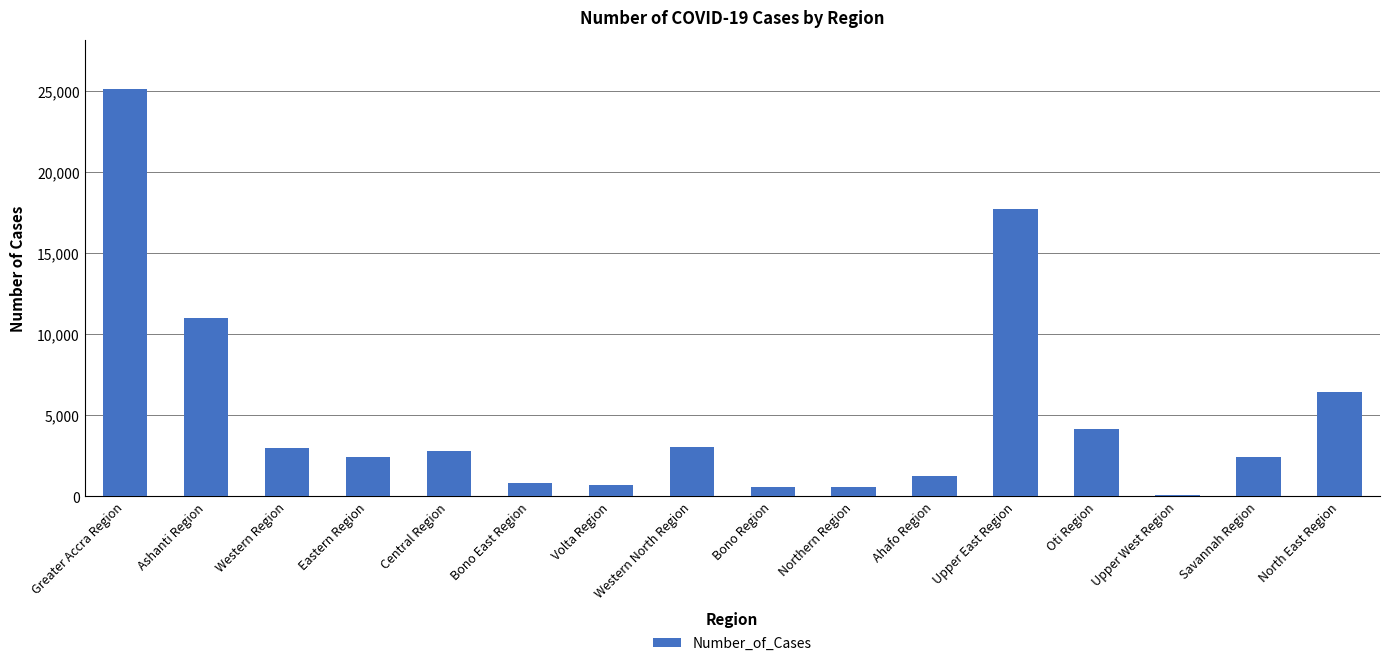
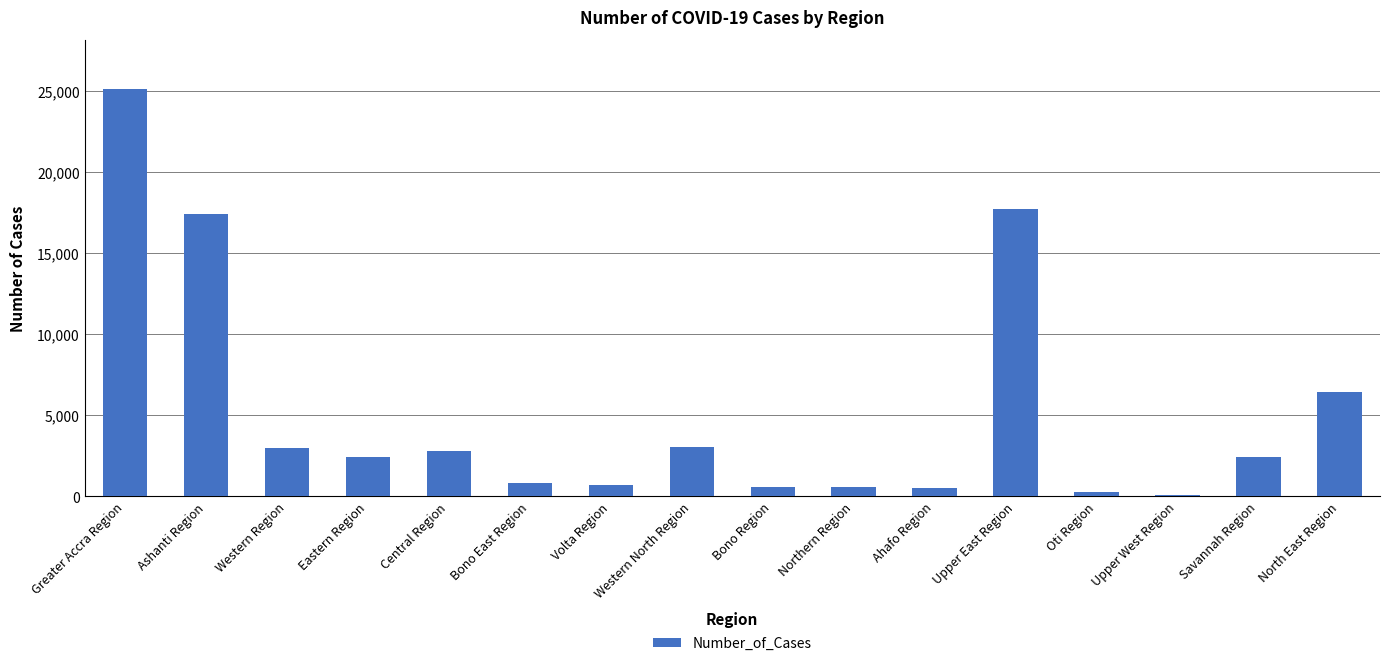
Ashanti Region: 11,000 -> 17,400
Ahafo Region: 1,300 -> 500
Oti Region: 4,200 -> 200
